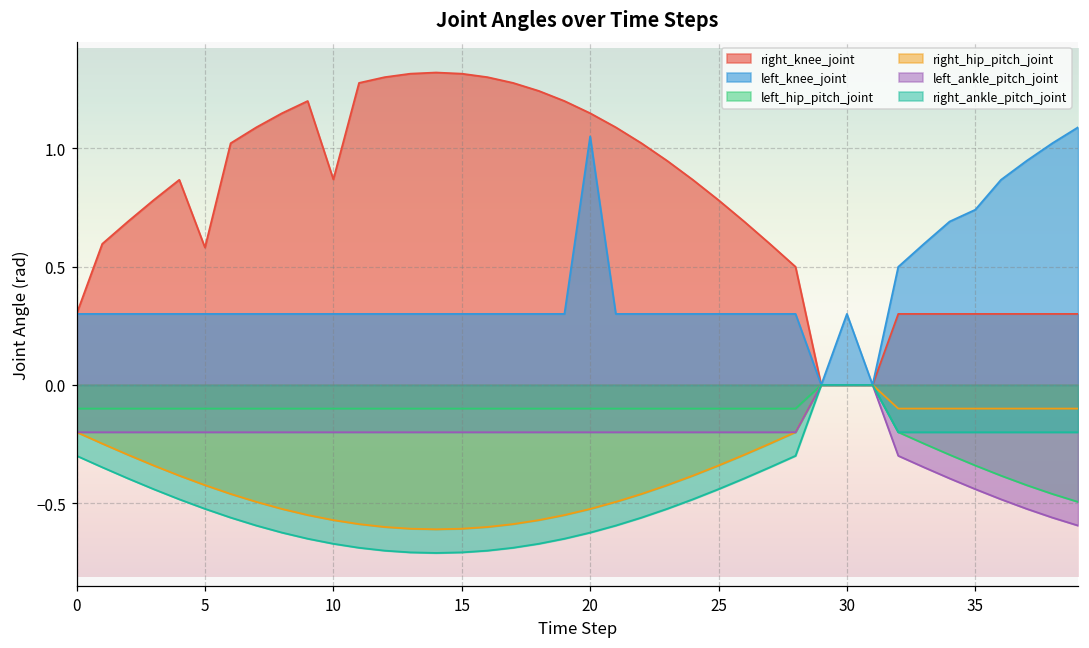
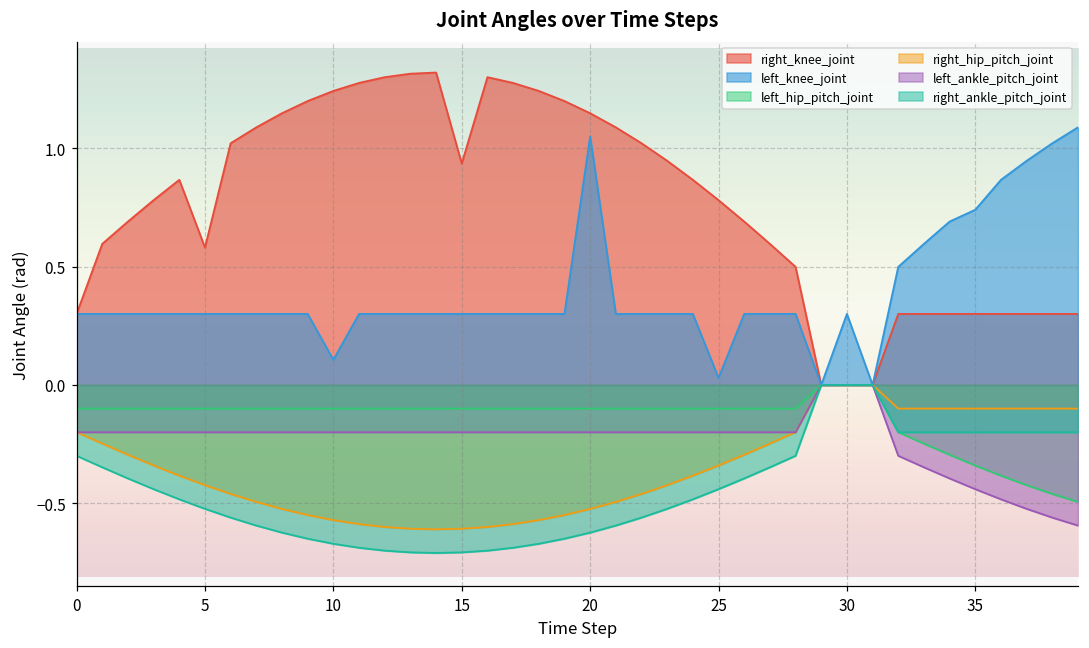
right_knee_joint, 10: 0.87 -> 1.24
left_knee_joint, 10: 0.30 -> 0.11
right_knee_joint, 15: 1.32 -> 0.94
left_knee_joint, 25: 0.30 -> 0.03
